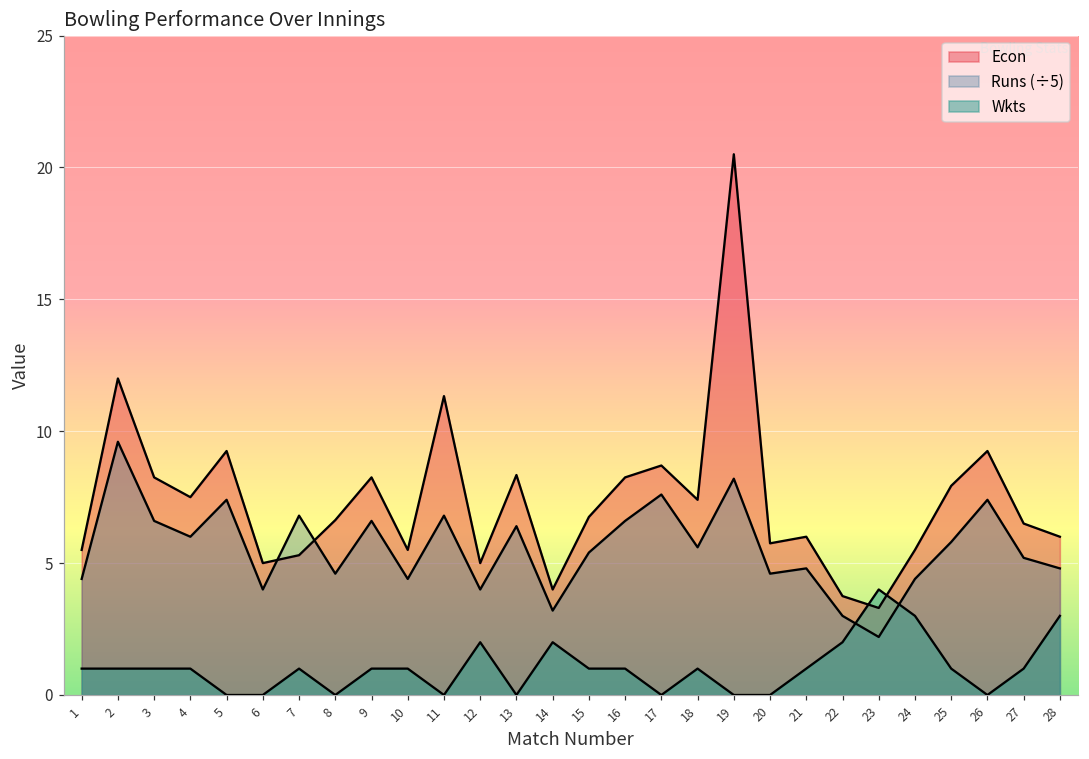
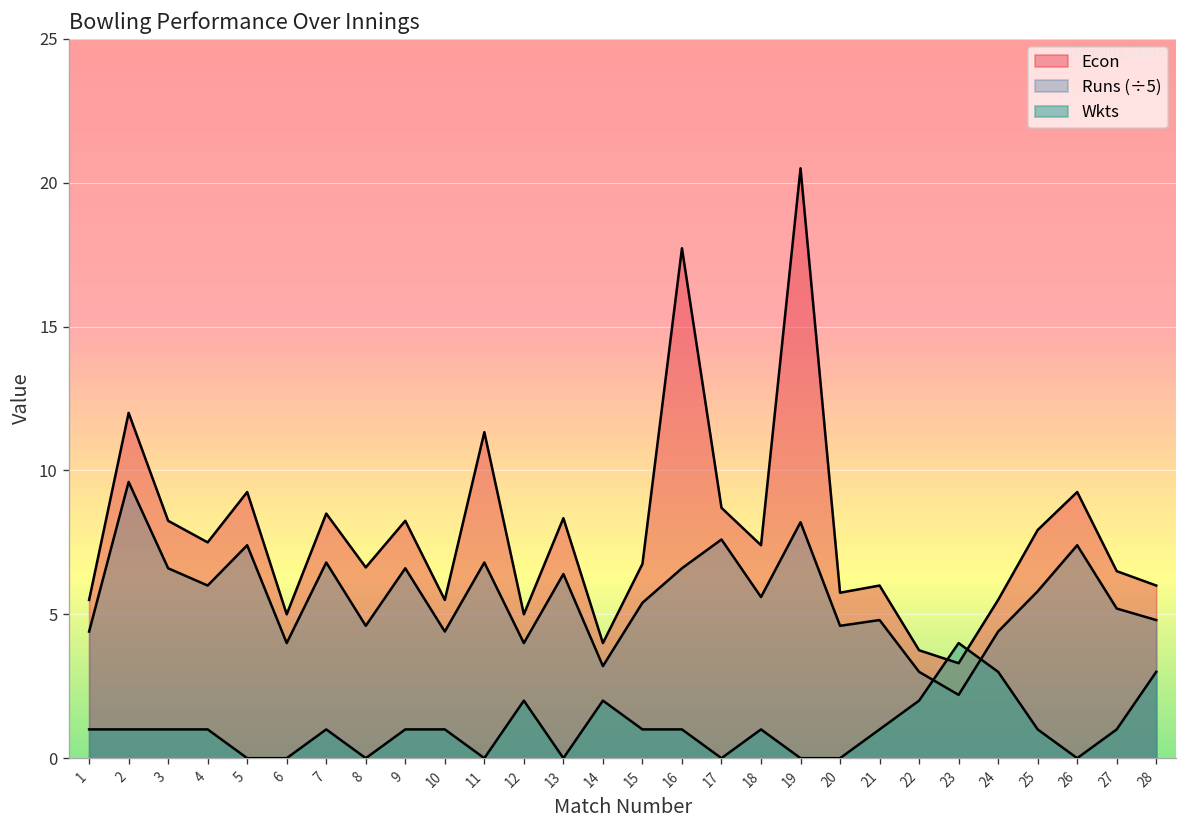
Econ, 7: 5.3 -> 8.5
Econ, 16: 8.3 -> 17.7
